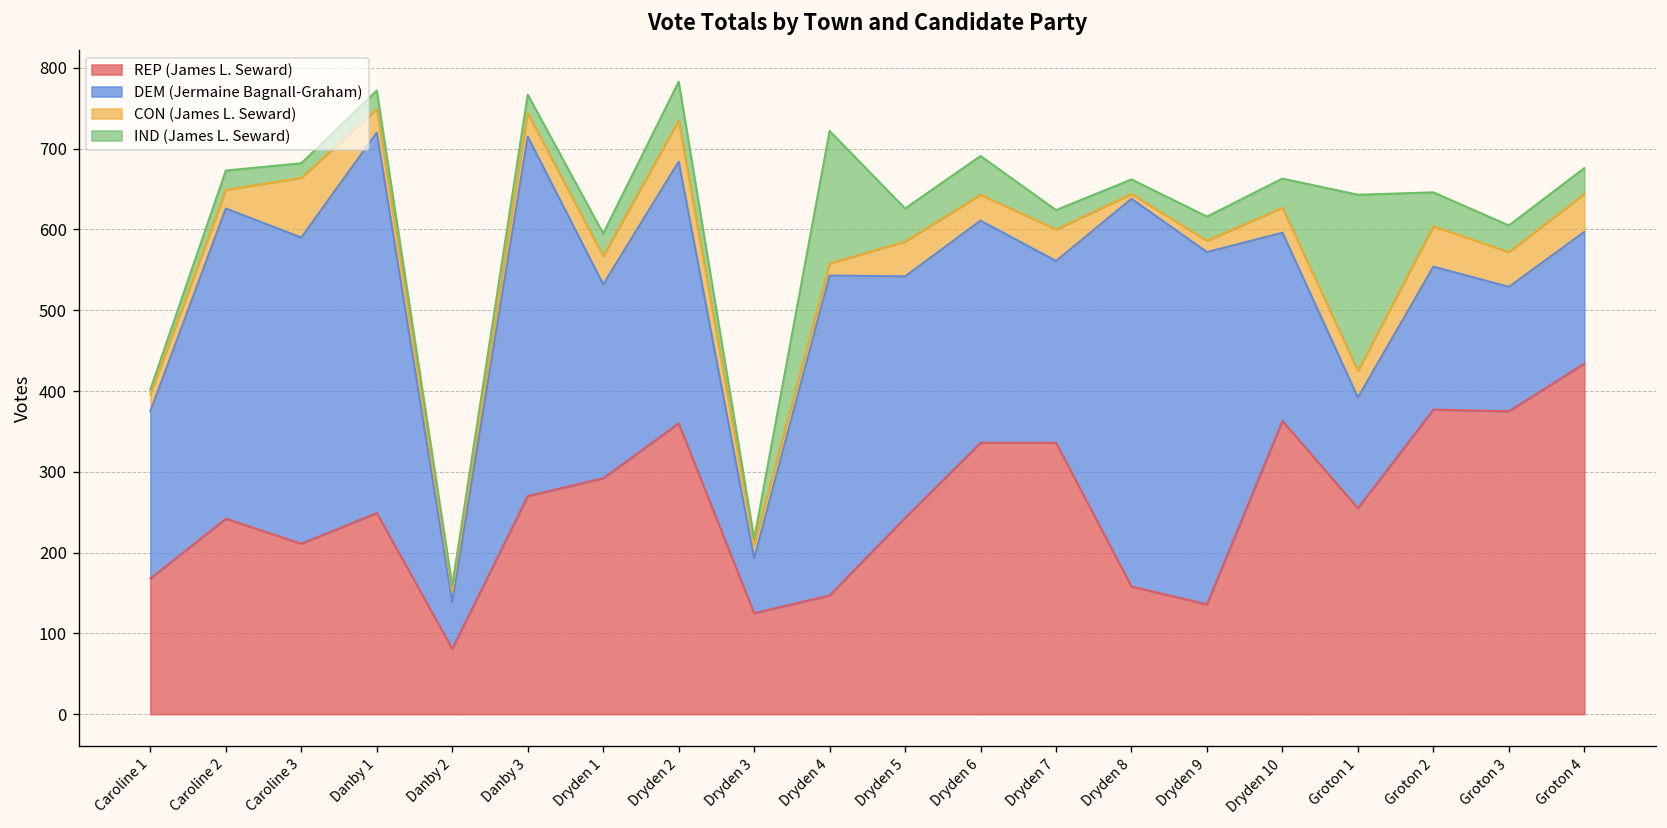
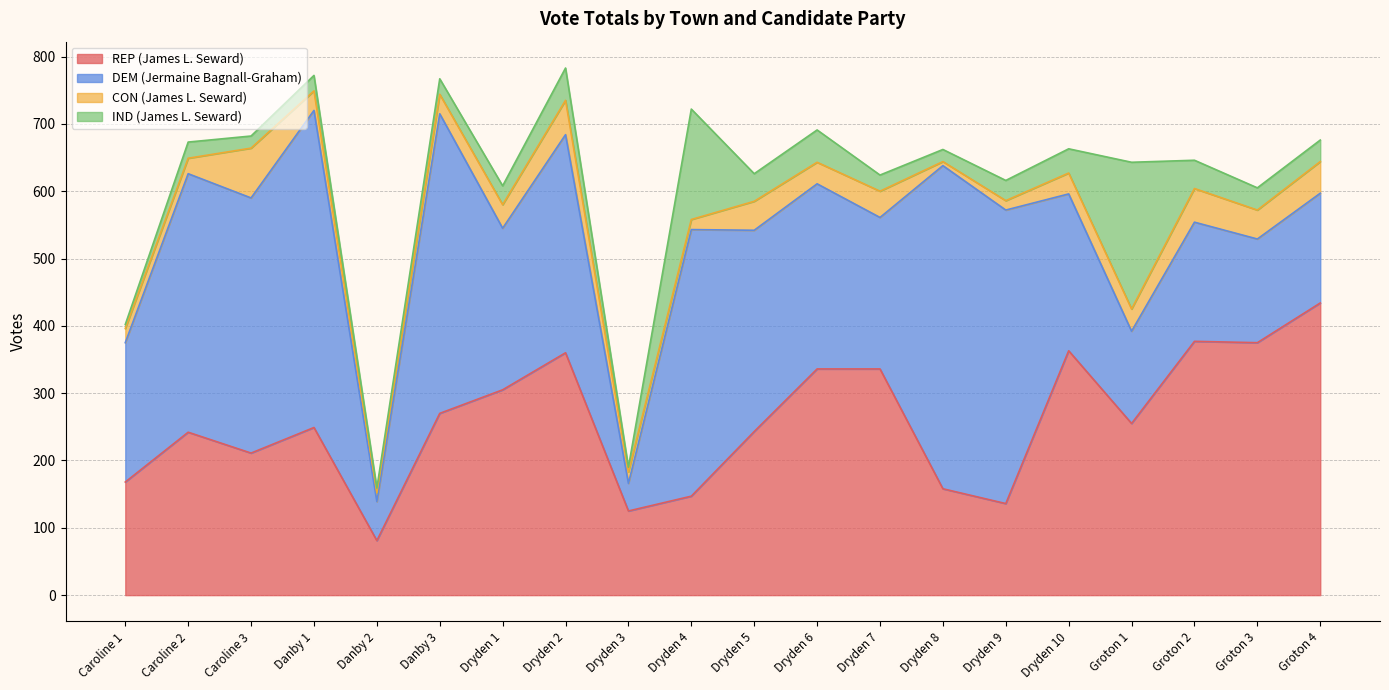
REP (James L. Seward), Dryden 1: 290 -> 310
DEM (Jermaine Bagnall-Graham), Dryden 3: 70 -> 40
